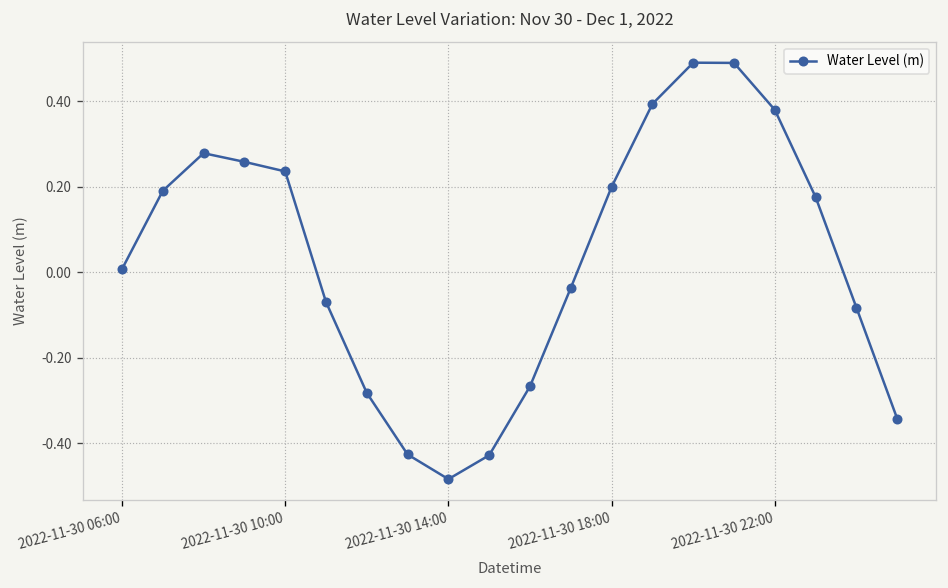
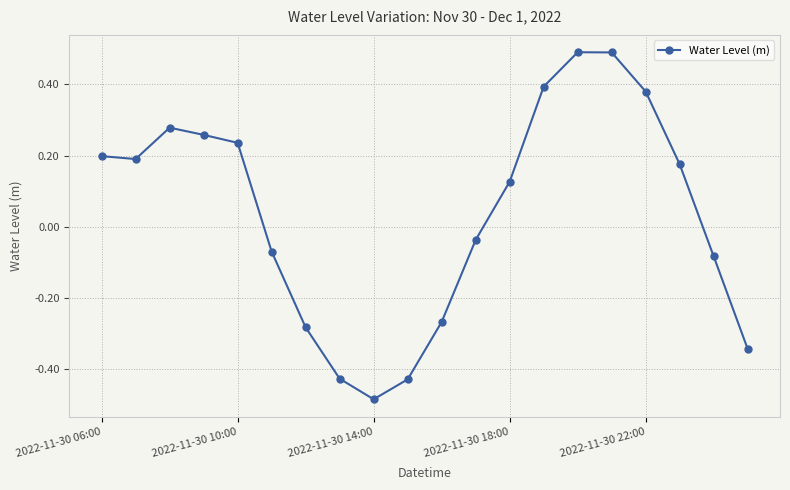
2022-11-30 06:00: 0.01 -> 0.20
2022-11-30 18:00: 0.20 -> 0.13
